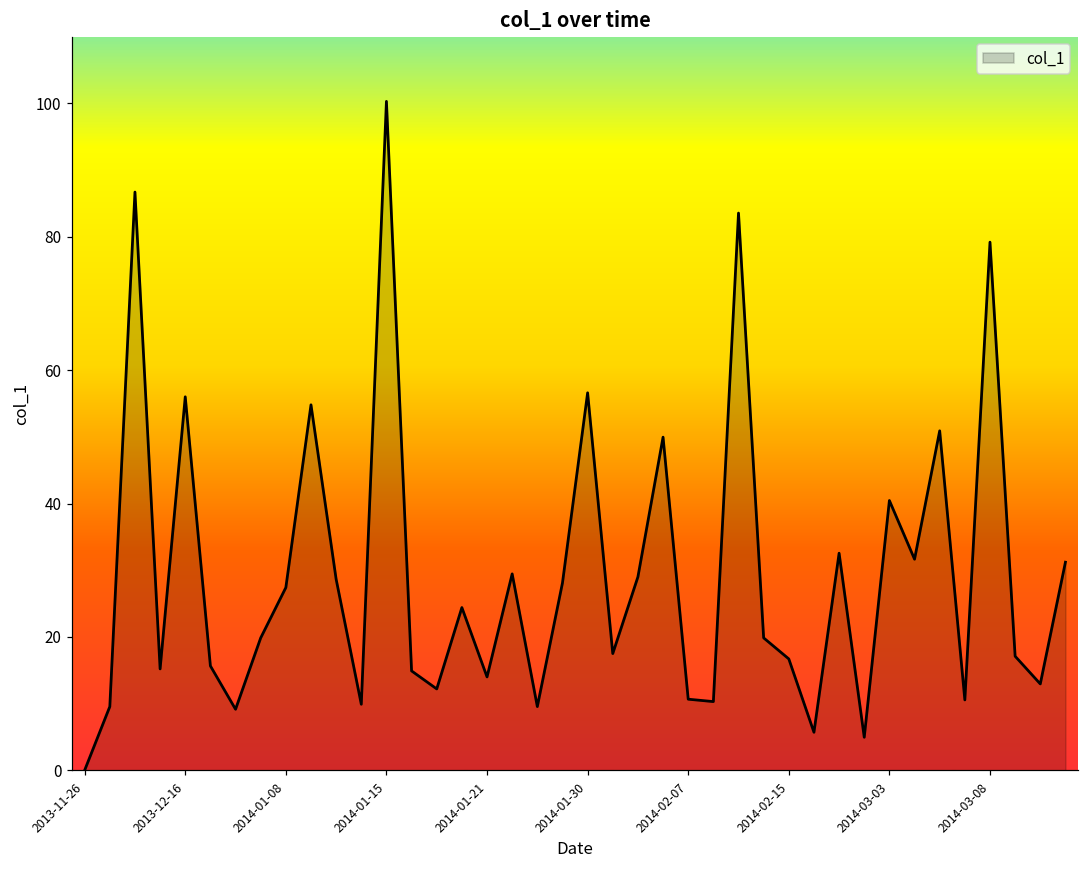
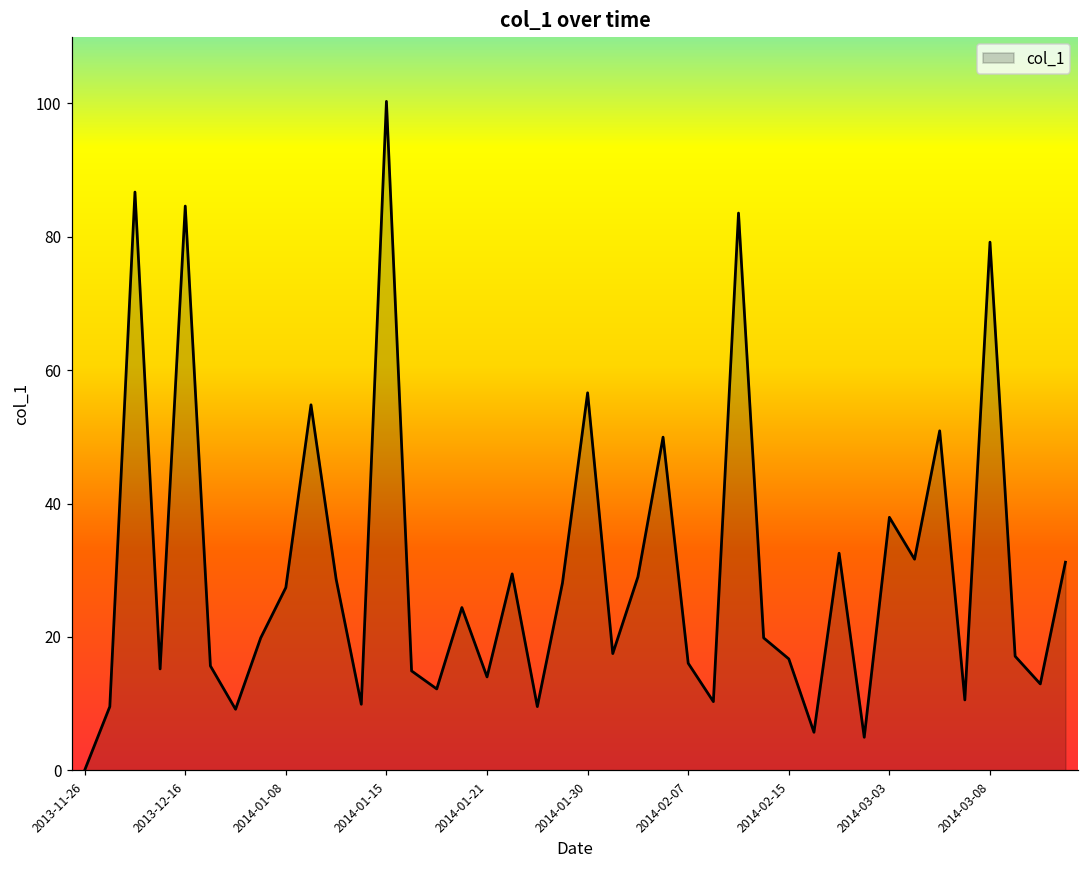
2013-12-16: 56 -> 85
2014-02-07: 11 -> 16
2014-03-03: 40 -> 38
